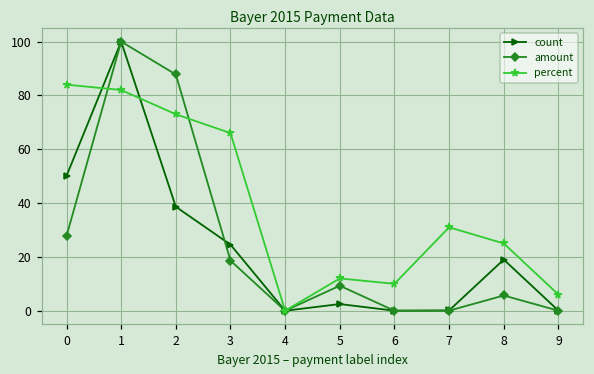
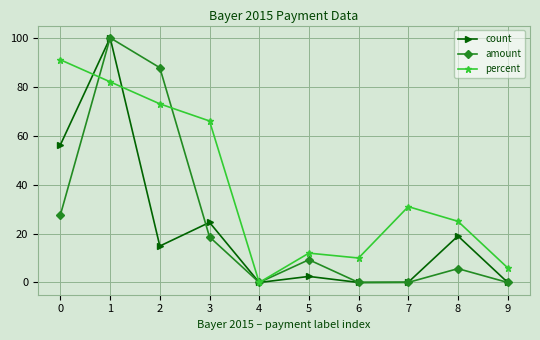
count, 0: 50 -> 56
percent, 0: 84 -> 91
count, 2: 39 -> 15
